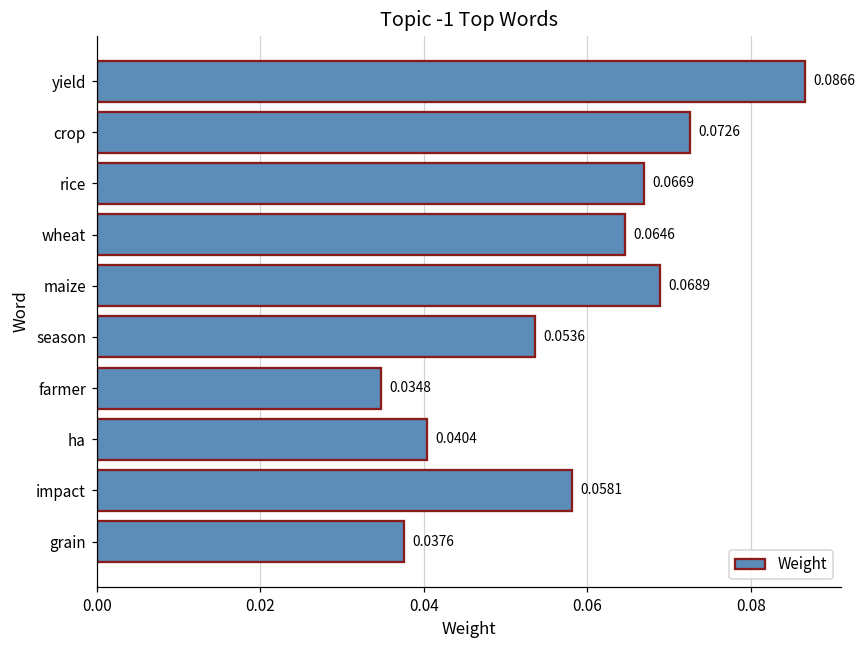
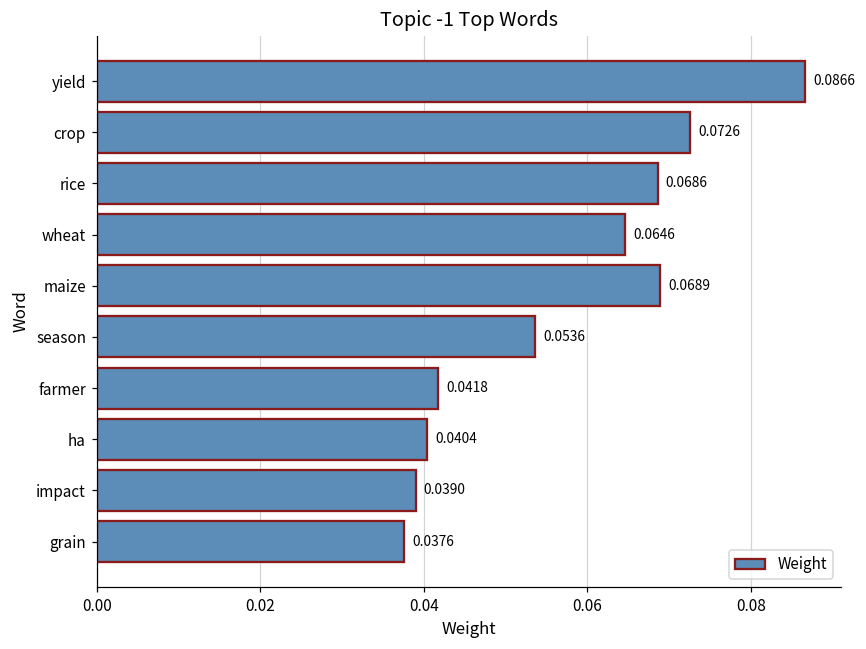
rice: 0.0669 -> 0.0686
farmer: 0.0348 -> 0.0418
impact: 0.0581 -> 0.0390
